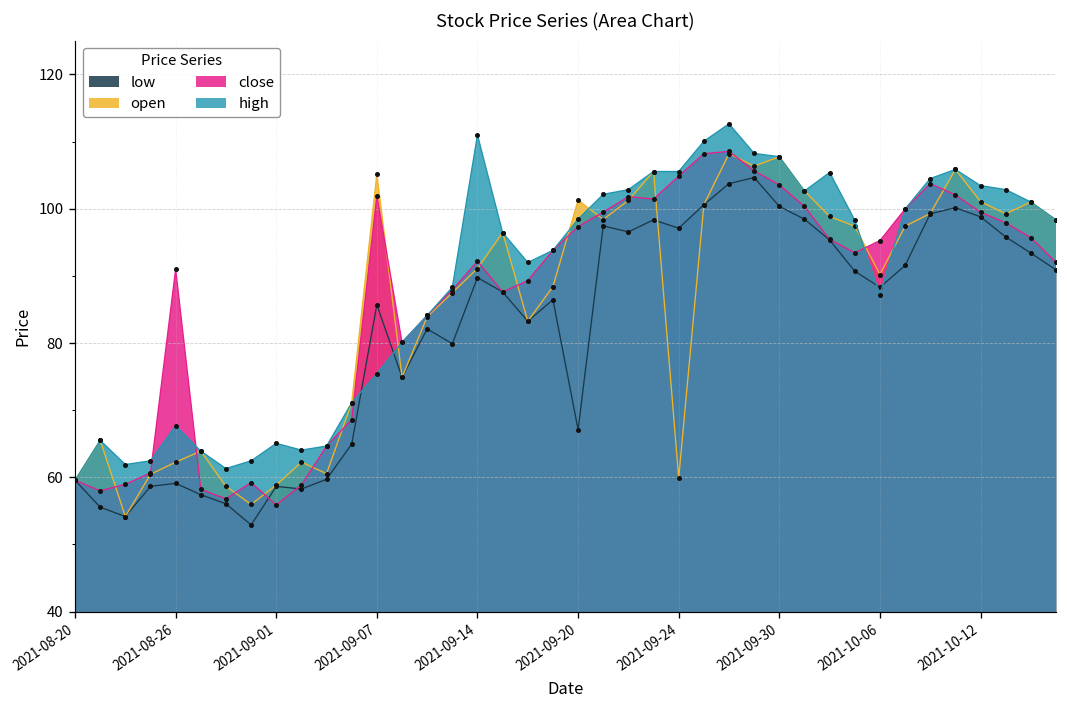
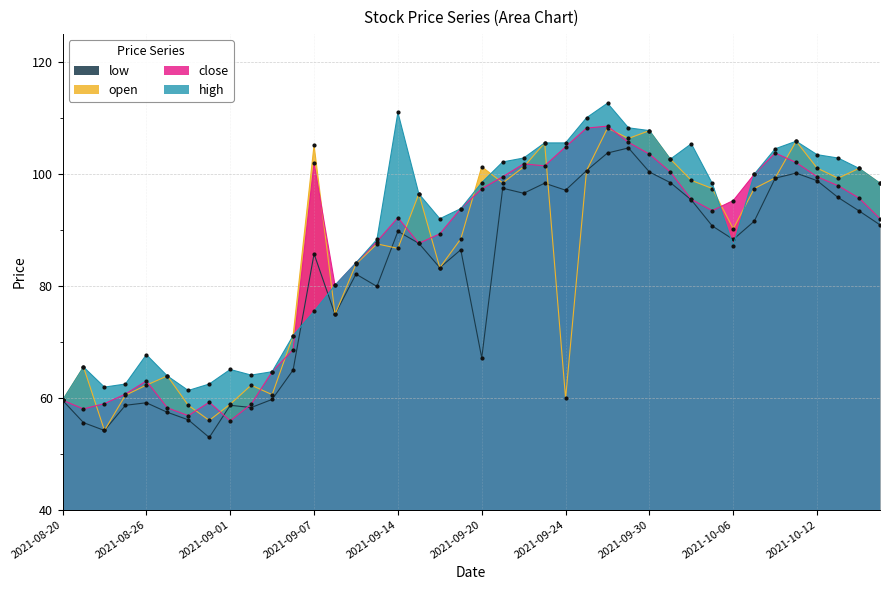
close, 2021-08-26: 91 -> 63
open, 2021-09-14: 91 -> 87
